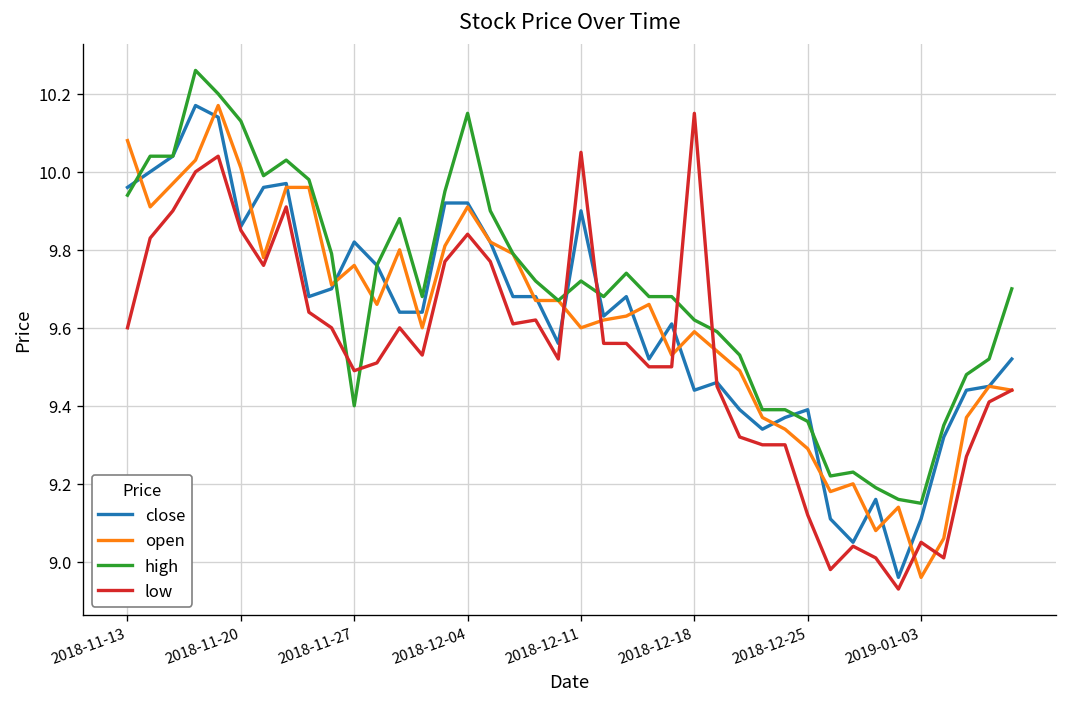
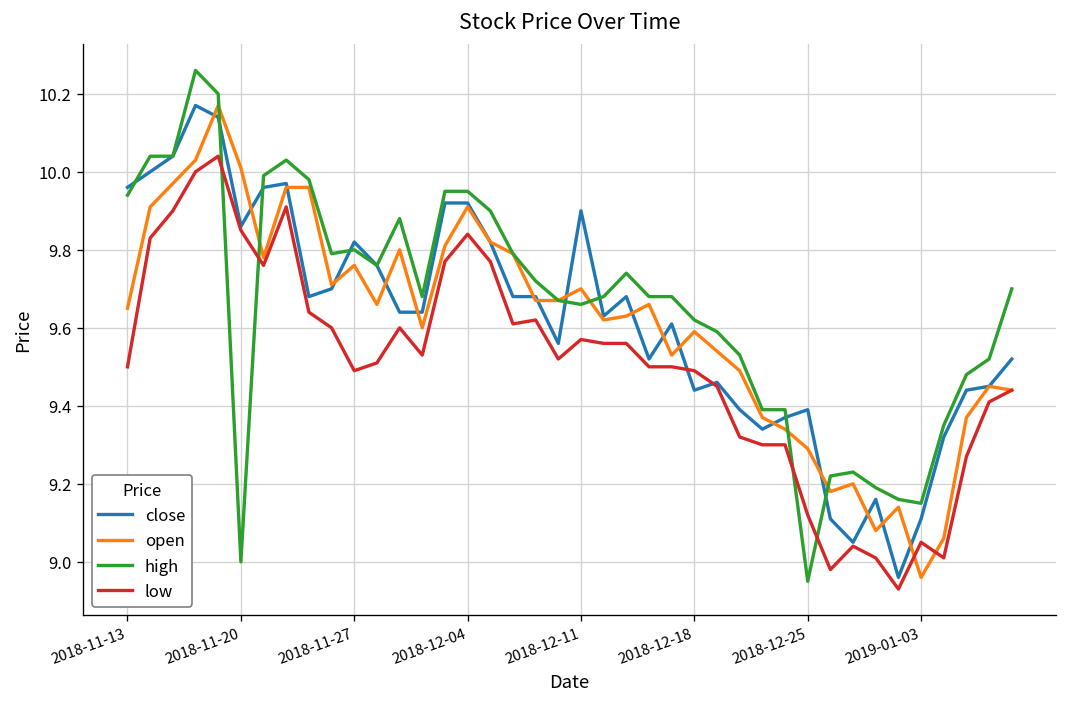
open, 2018-11-13: 10.08 -> 9.65
low, 2018-11-13: 9.6 -> 9.5
high, 2018-11-20: 10.13 -> 9.00
high, 2018-11-27: 9.4 -> 9.8
high, 2018-12-04: 10.15 -> 9.95
open, 2018-12-11: 9.6 -> 9.7
high, 2018-12-11: 9.72 -> 9.66
low, 2018-12-11: 10.05 -> 9.57
low, 2018-12-18: 10.15 -> 9.49
high, 2018-12-25: 9.36 -> 8.95
